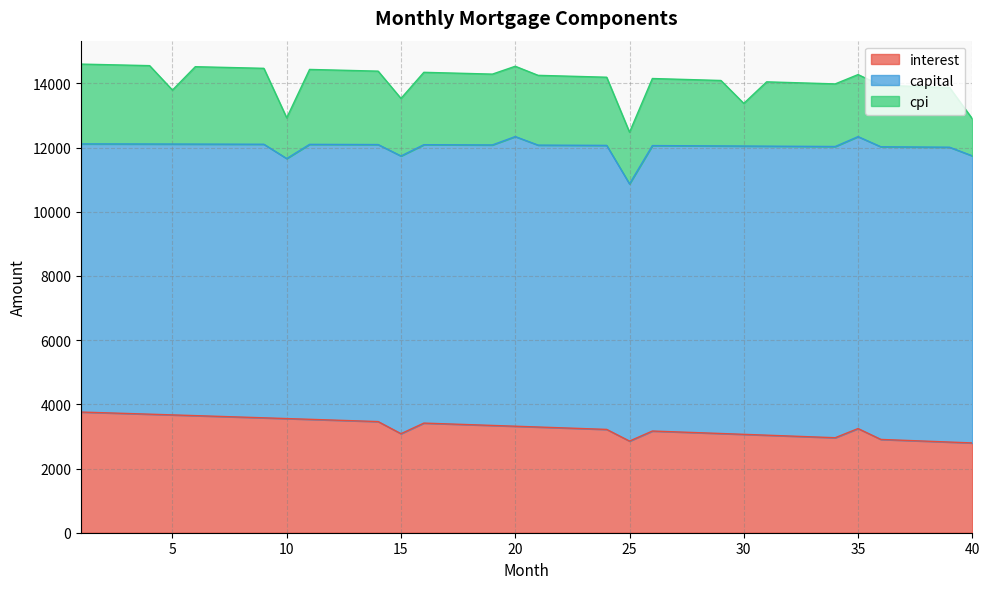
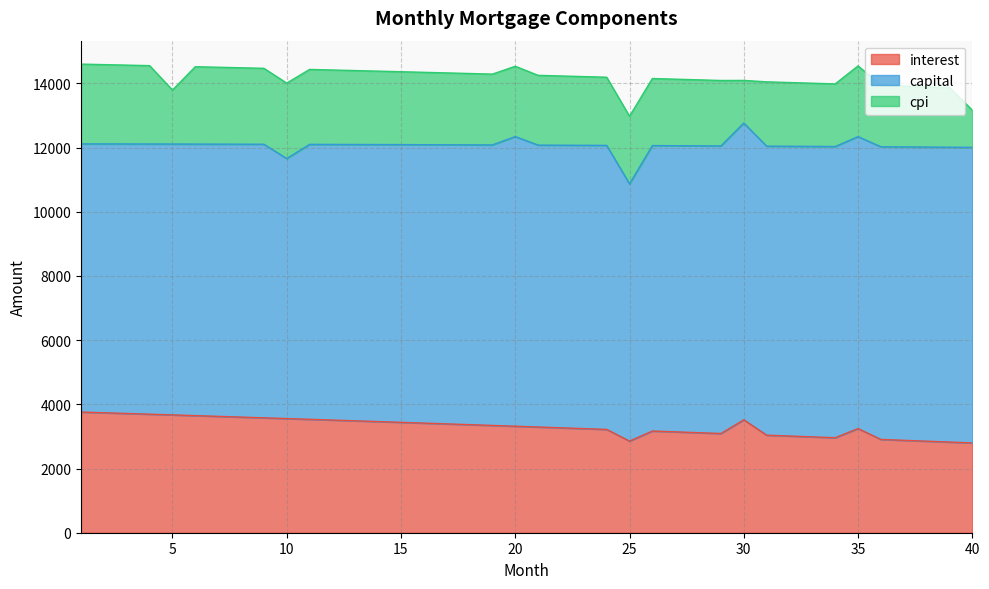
cpi, 10: 1300 -> 2300
interest, 15: 3100 -> 3400
cpi, 15: 1800 -> 2300
cpi, 25: 1600 -> 2100
interest, 30: 3100 -> 3500
capital, 30: 9000 -> 9200
cpi, 35: 1900 -> 2200
capital, 40: 8900 -> 9200
